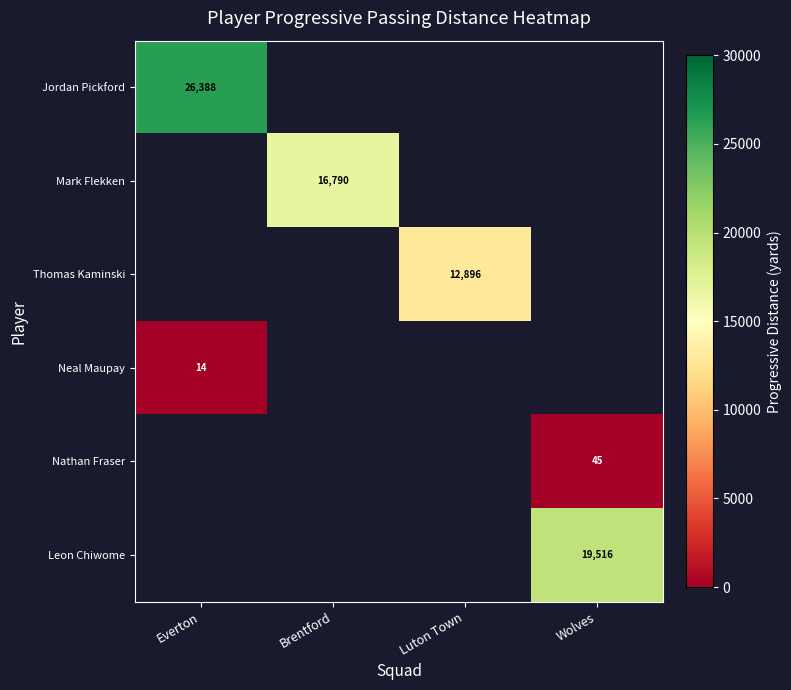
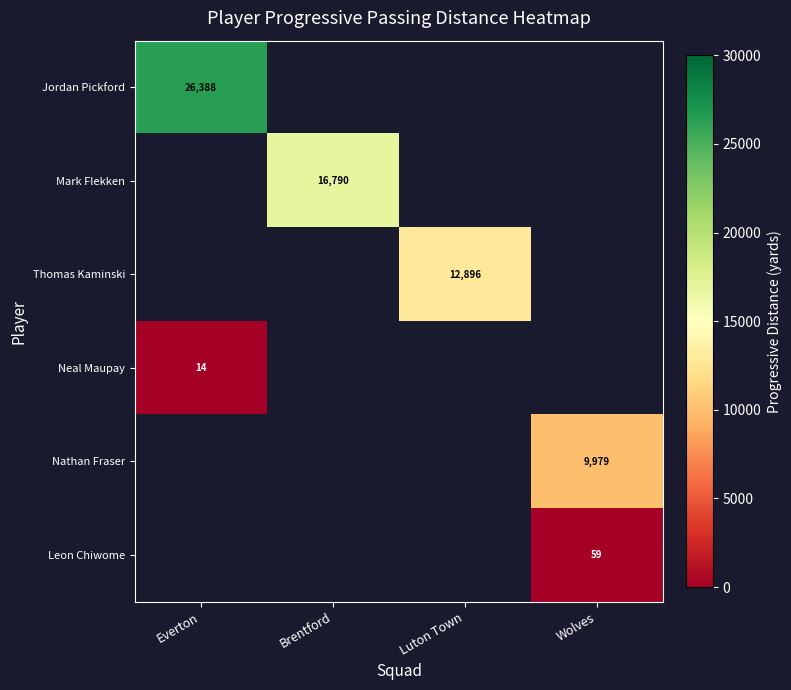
Nathan Fraser, Wolves: 45 -> 9,979
Leon Chiwome, Wolves: 19,516 -> 59
